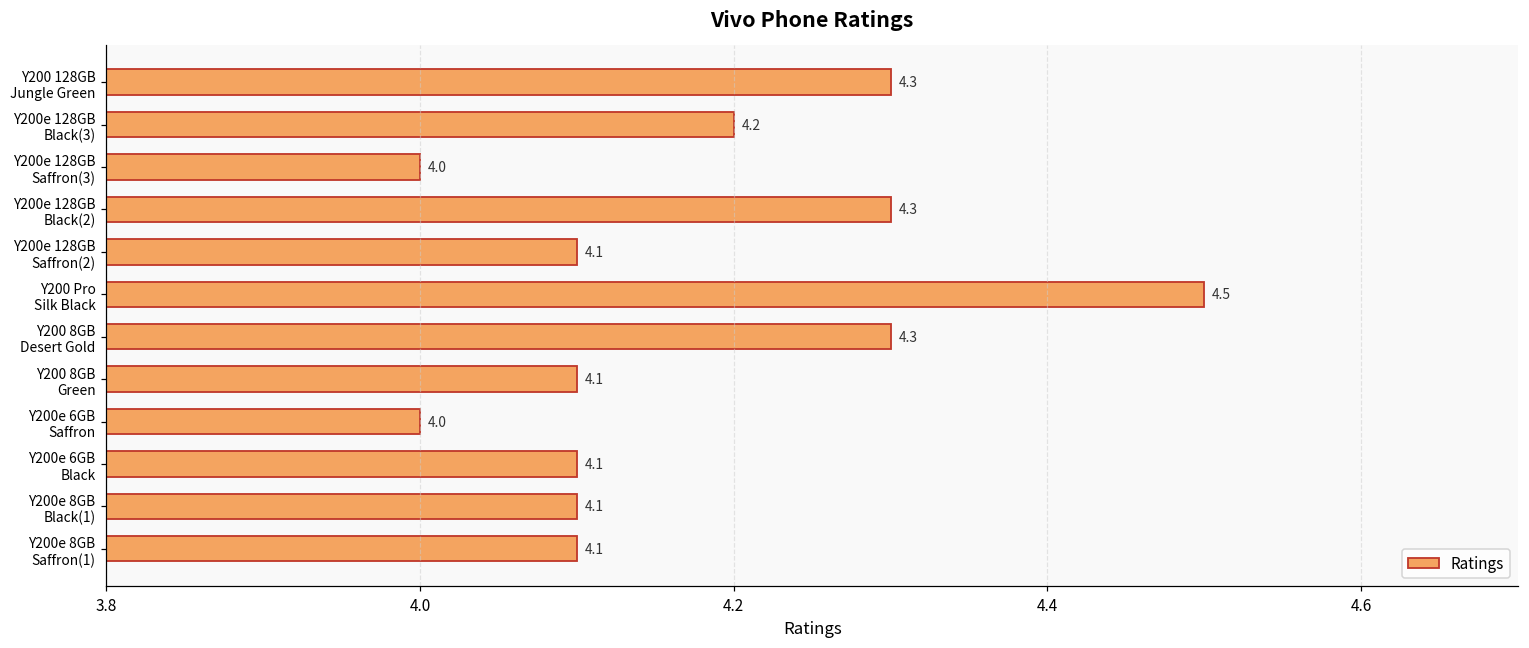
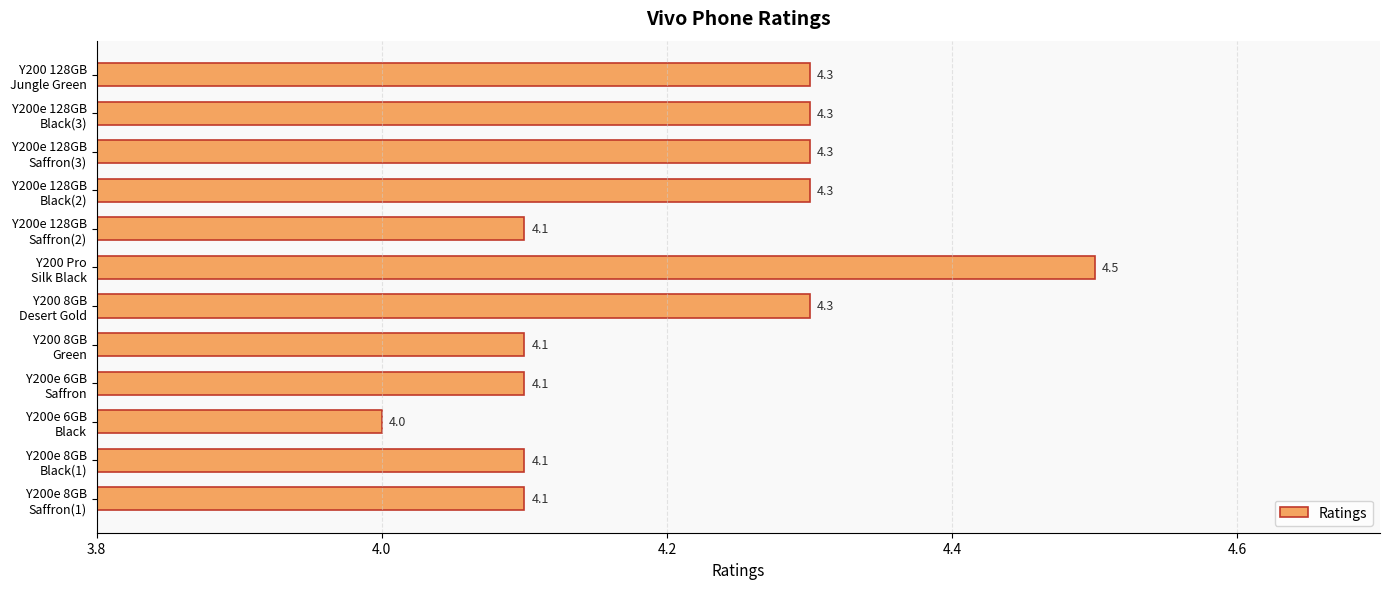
Y200e 128GB Black(3): 4.2 -> 4.3
Y200e 128GB Saffron(3): 4.0 -> 4.3
Y200e 6GB Saffron: 4.0 -> 4.1
Y200e 6GB Black: 4.1 -> 4.0
